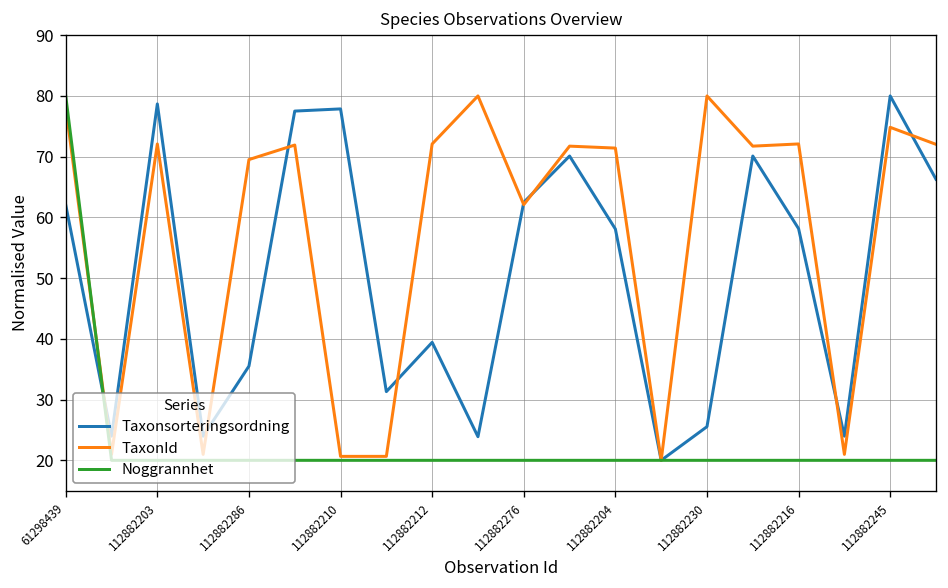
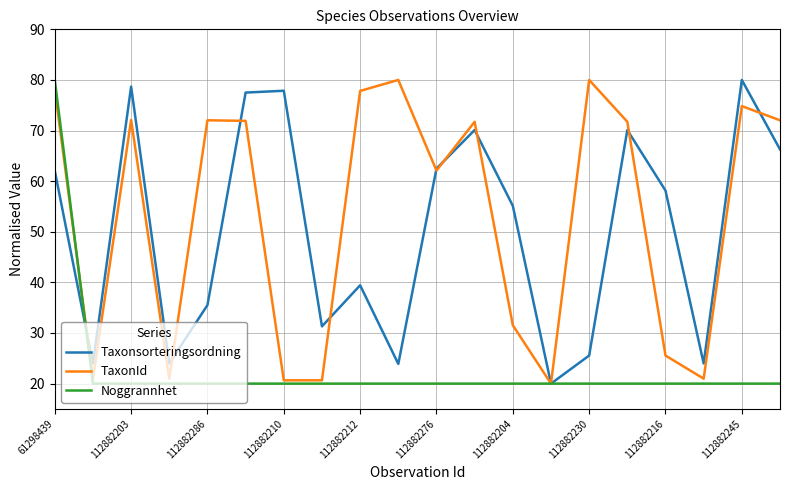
TaxonId, 112882286: 70 -> 72
TaxonId, 112882212: 72 -> 78
Taxonsorteringsordning, 112882204: 58 -> 55
TaxonId, 112882204: 71 -> 32
TaxonId, 112882216: 72 -> 26
